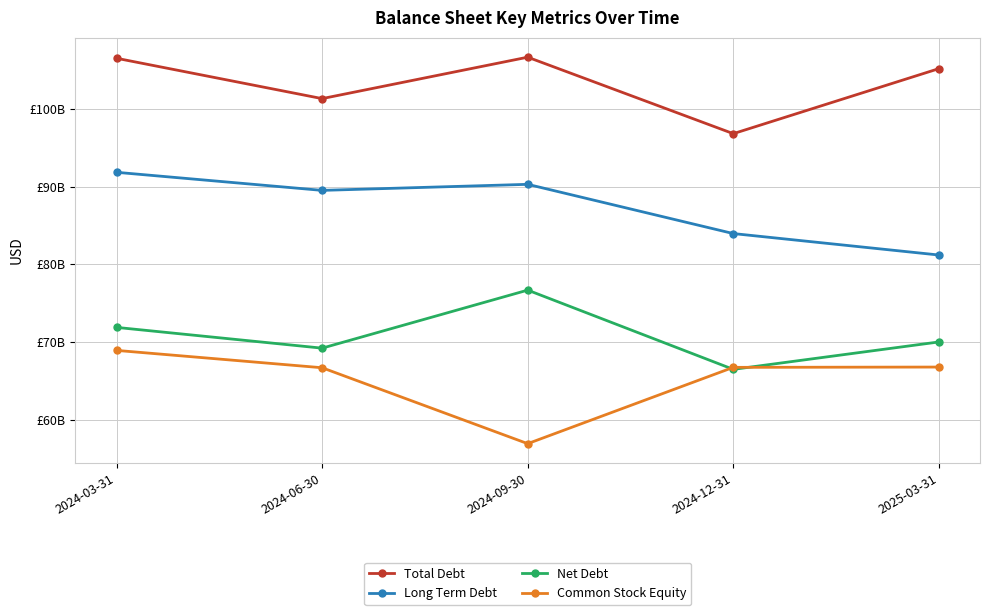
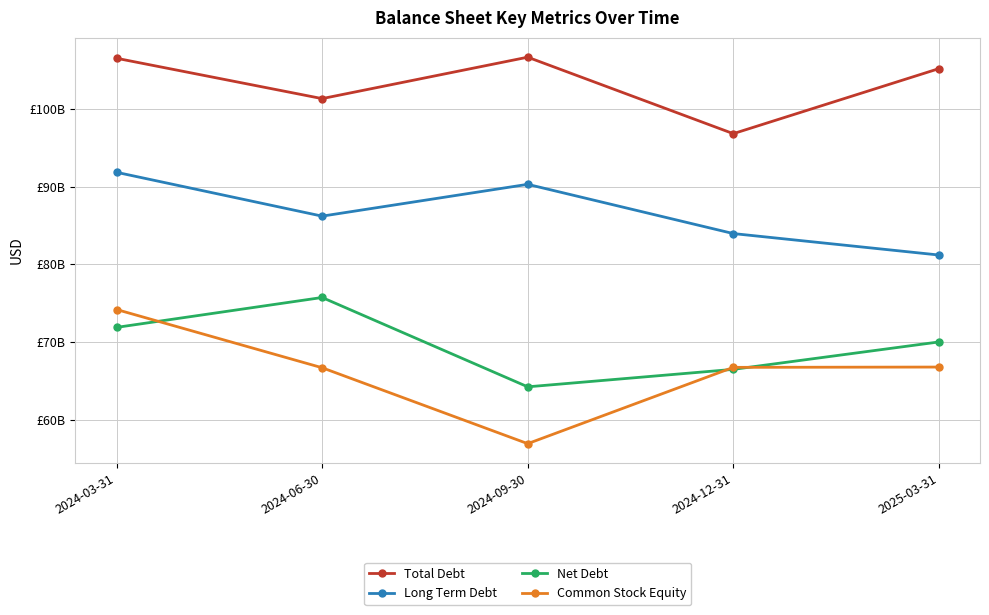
Common Stock Equity, 2024-03-31: £69000000000 -> £74000000000
Long Term Debt, 2024-06-30: £90000000000 -> £86000000000
Net Debt, 2024-06-30: £69000000000 -> £76000000000
Net Debt, 2024-09-30: £77000000000 -> £64000000000
